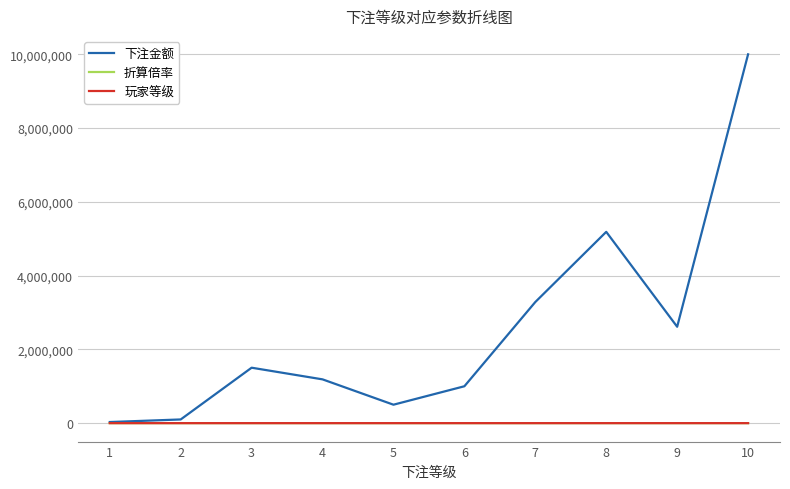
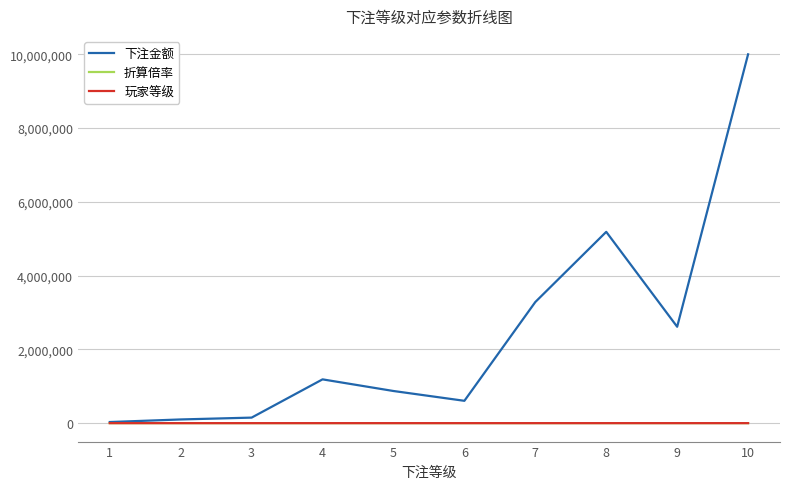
下注金额, 3: 1,500,000 -> 200,000
下注金额, 5: 500,000 -> 900,000
下注金额, 6: 1,000,000 -> 600,000
